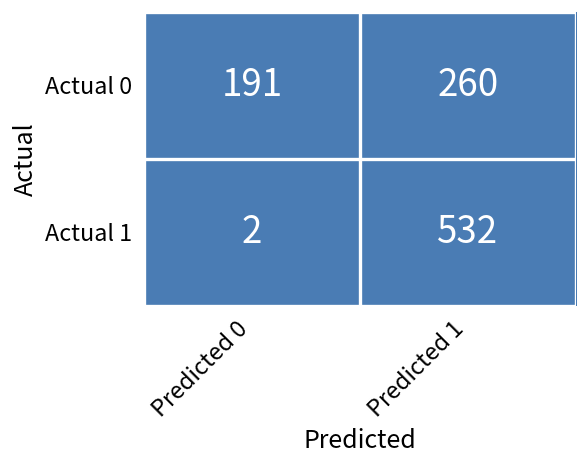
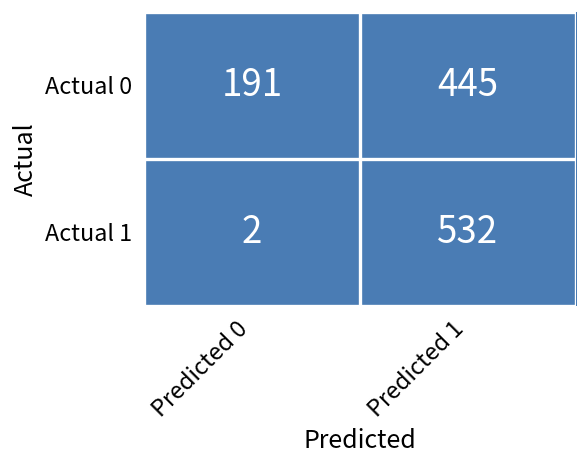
Actual 0, Predicted 1: 260 -> 445
